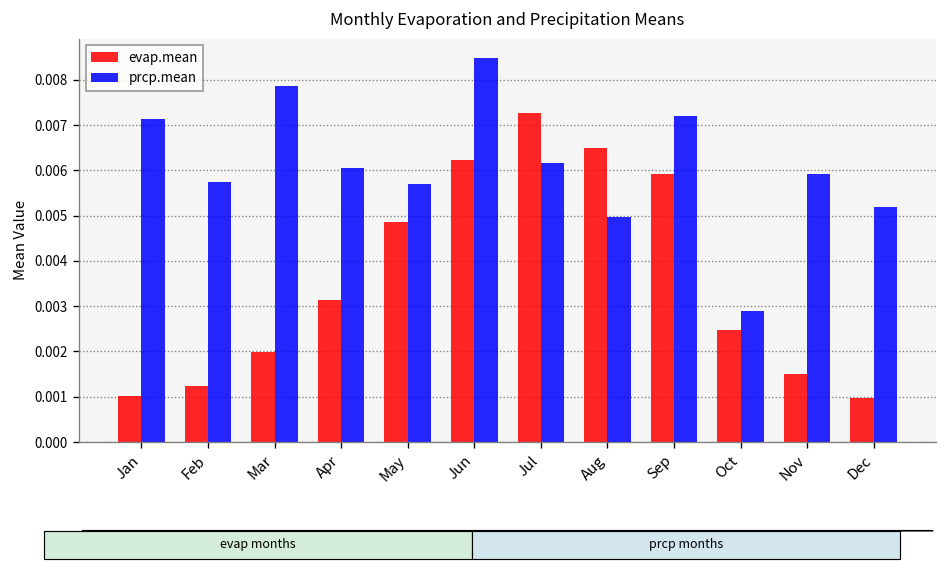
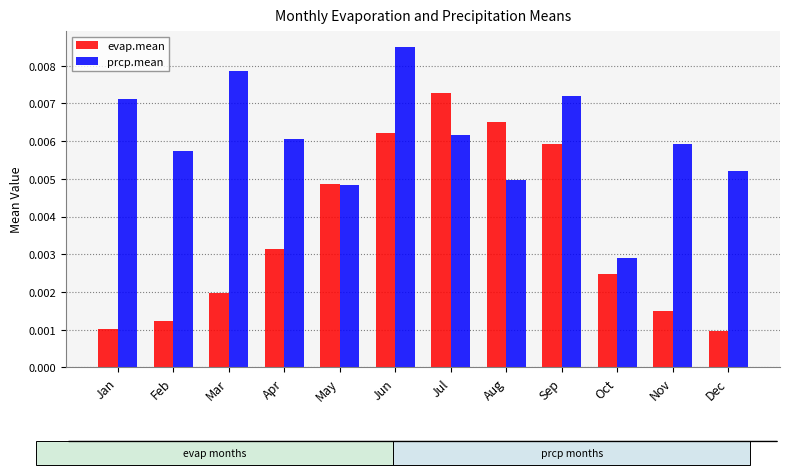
prcp.mean, May: 0.0057 -> 0.0048
